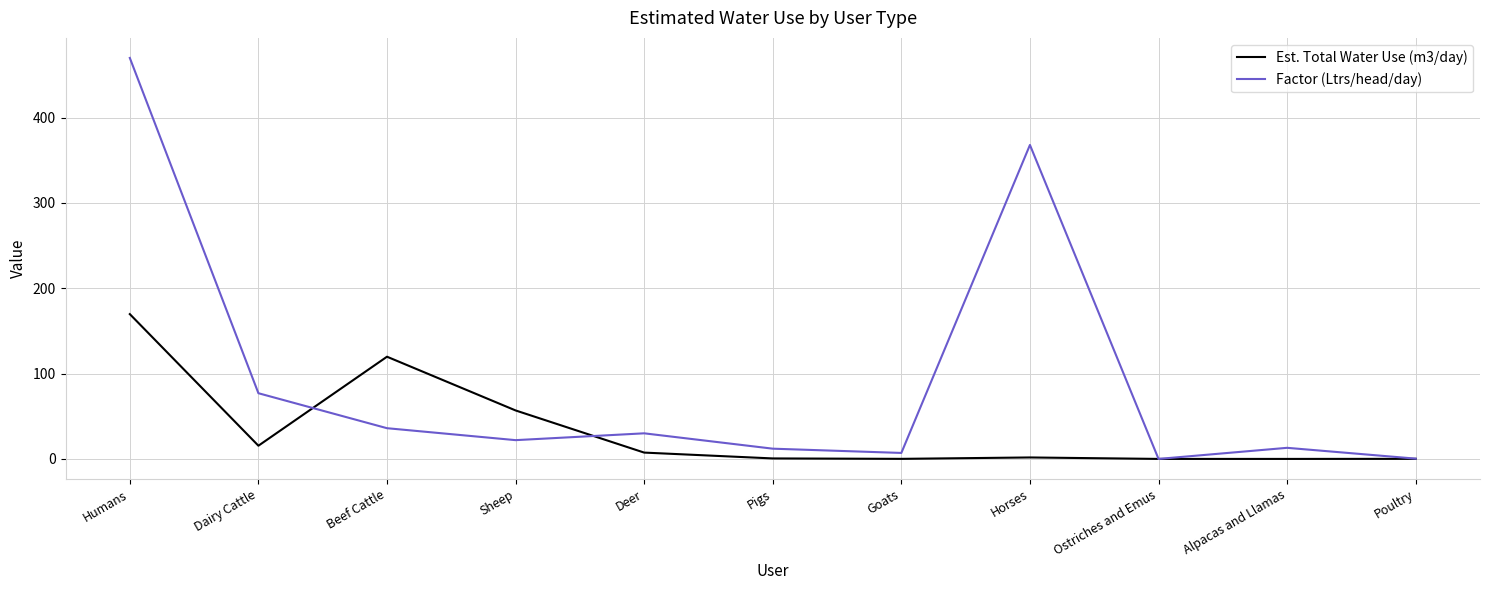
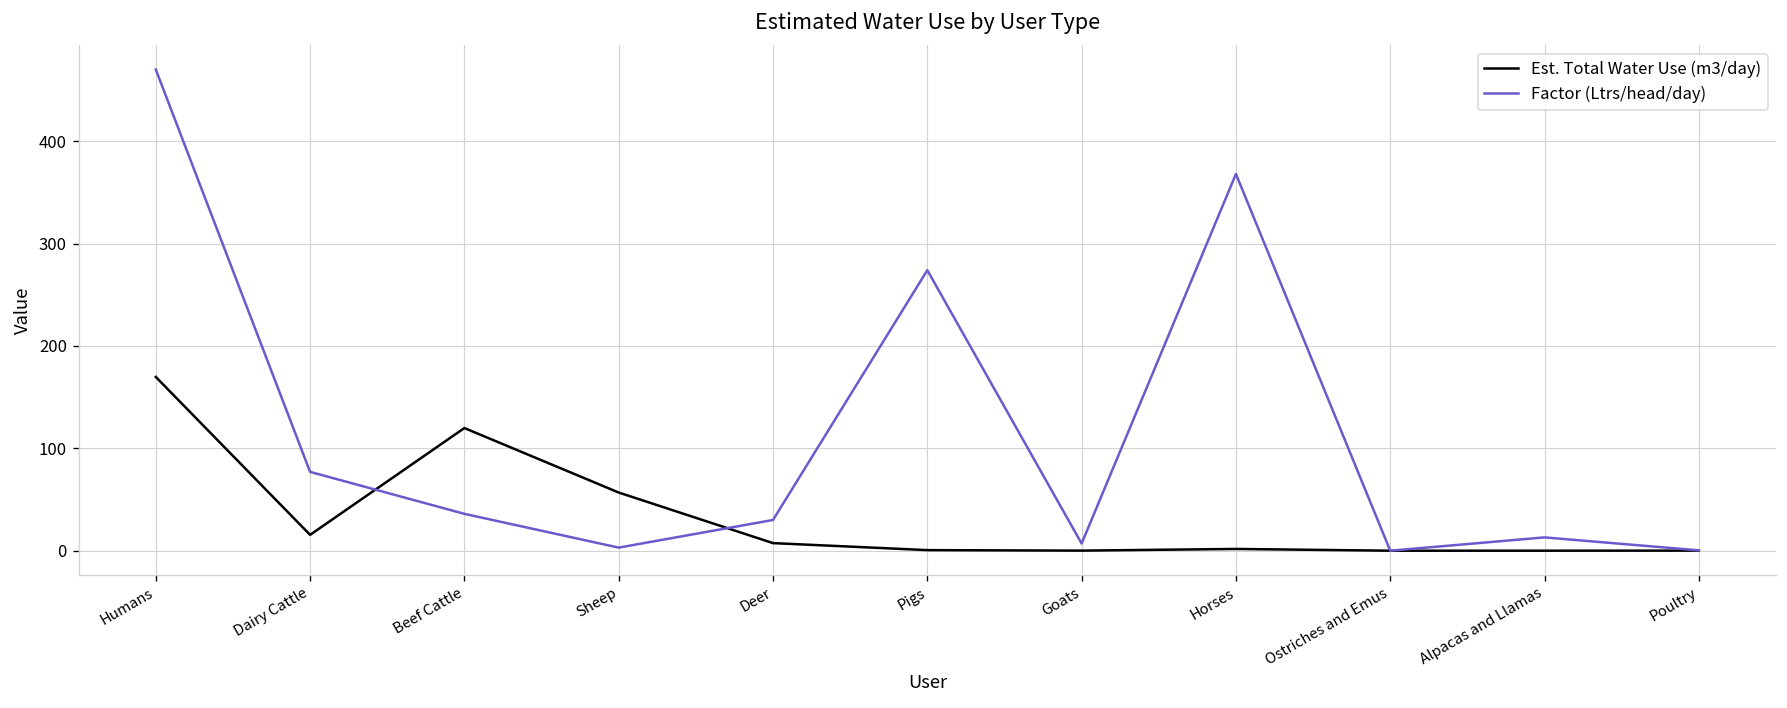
Factor (Ltrs/head/day), Sheep: 20 -> 0
Factor (Ltrs/head/day), Pigs: 10 -> 270
